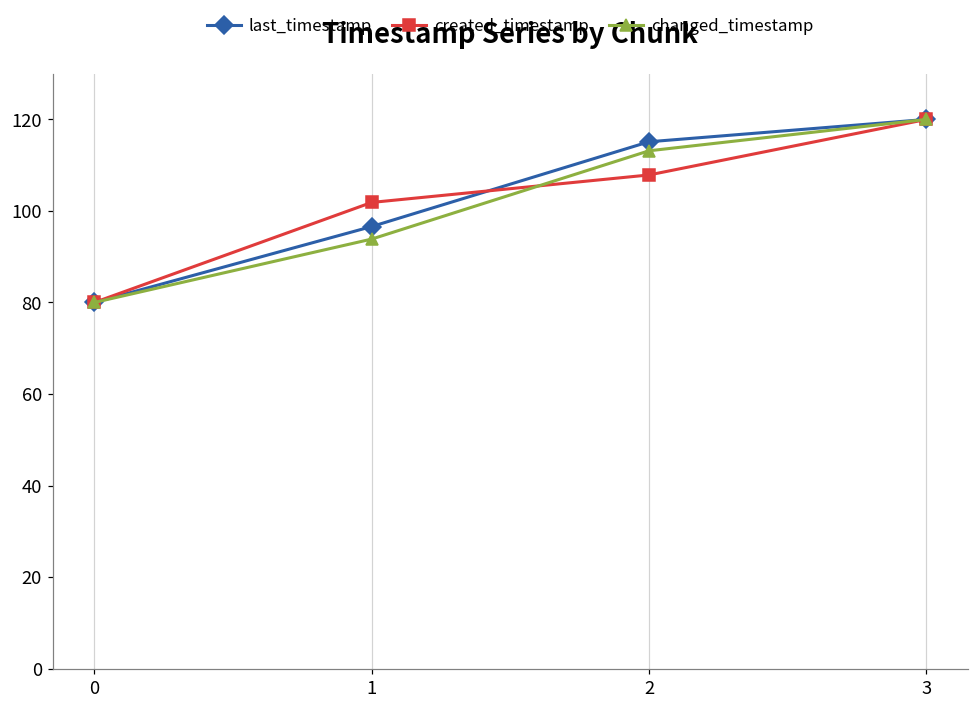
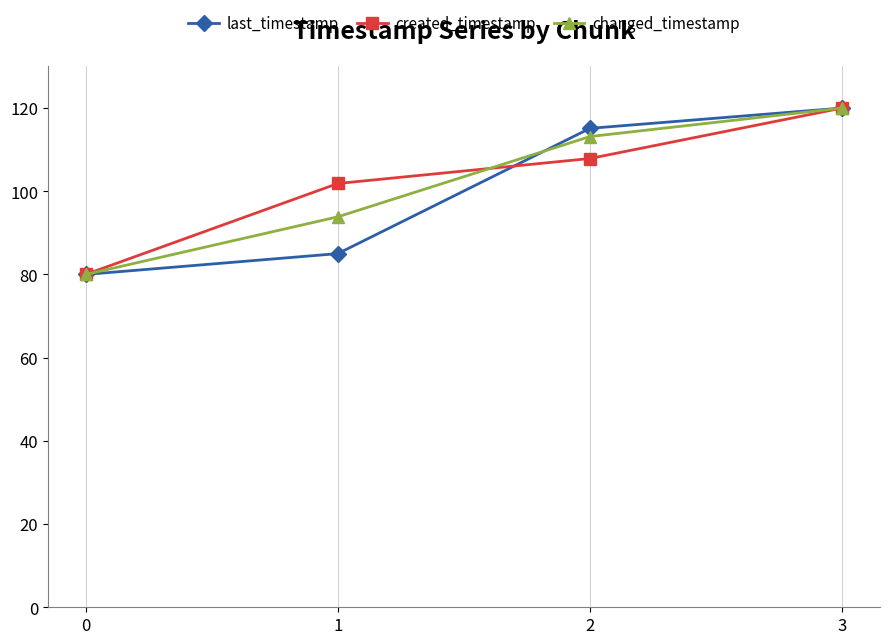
last_timestamp, 1: 97 -> 85
